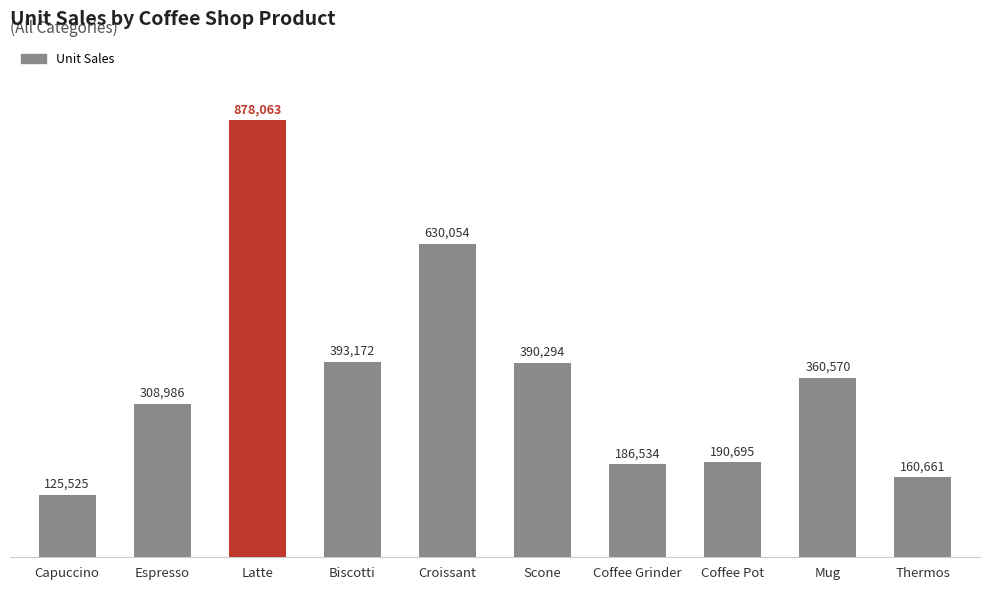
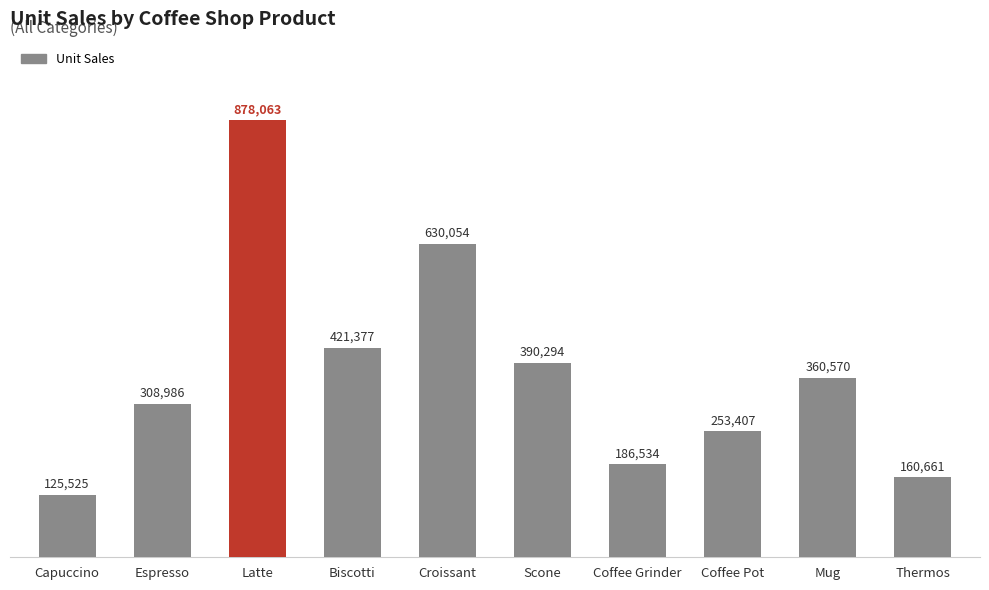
Biscotti: 393,172 -> 421,377
Coffee Pot: 190,695 -> 253,407
